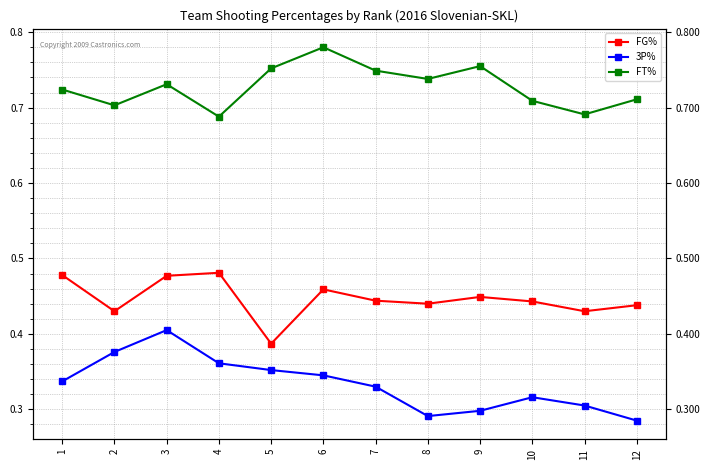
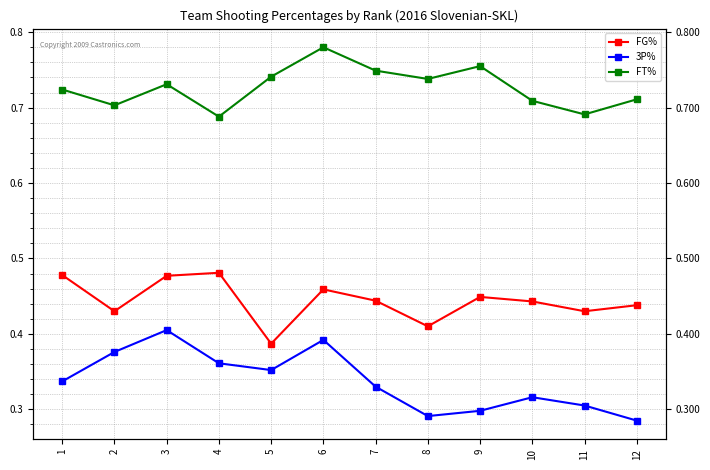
FT%, 5: 0.75 -> 0.74
3P%, 6: 0.35 -> 0.39
FG%, 8: 0.44 -> 0.41
